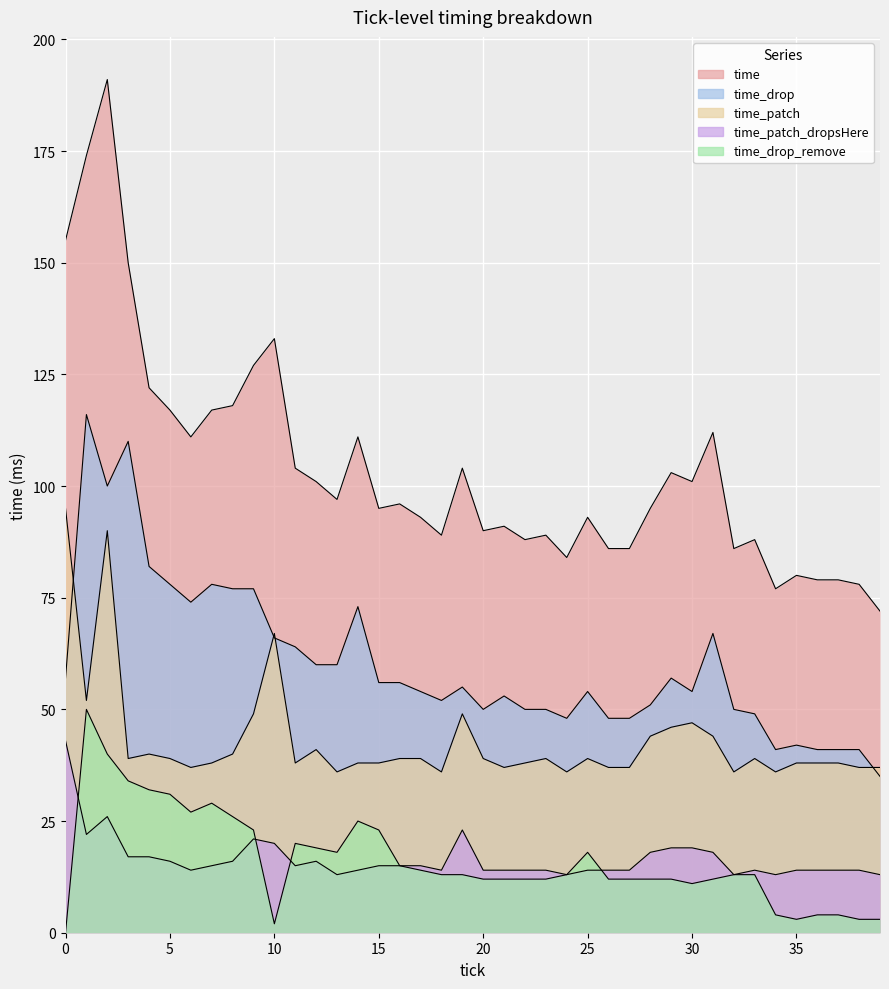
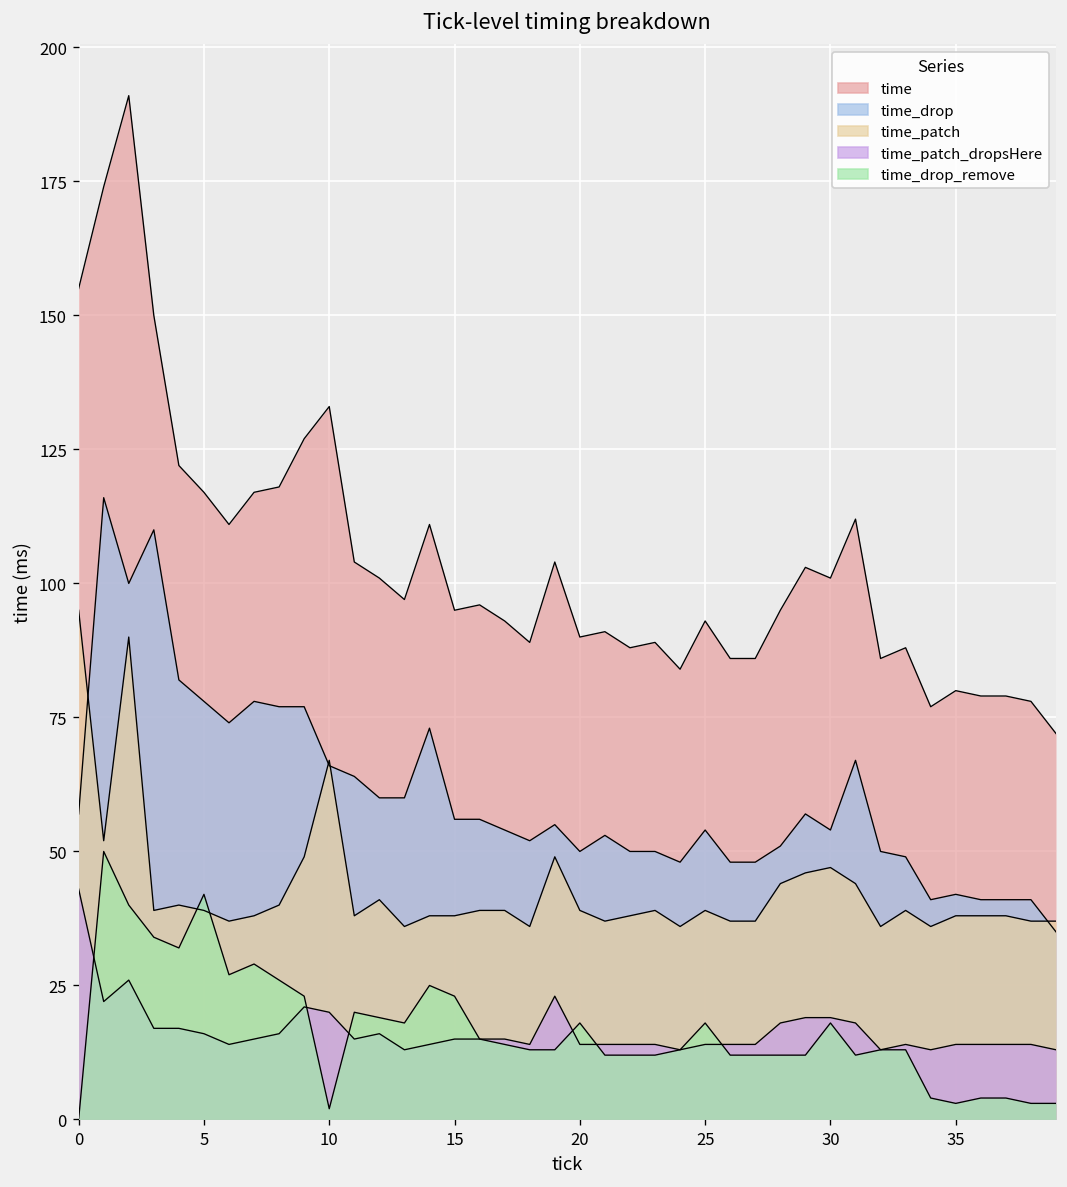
time_drop_remove, 5: 31 -> 42
time_drop_remove, 20: 12 -> 18
time_drop_remove, 30: 11 -> 18
